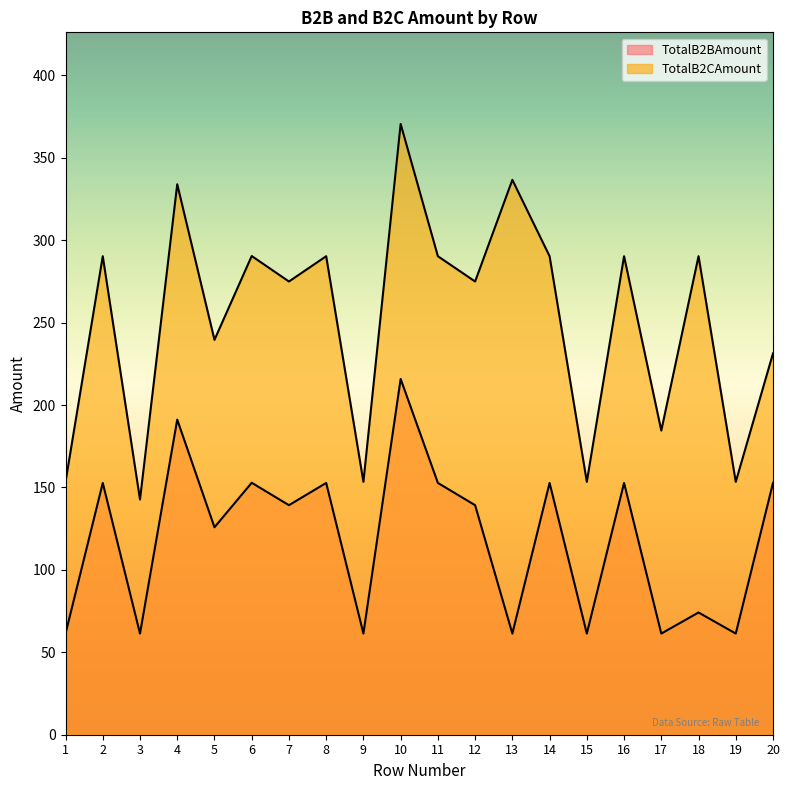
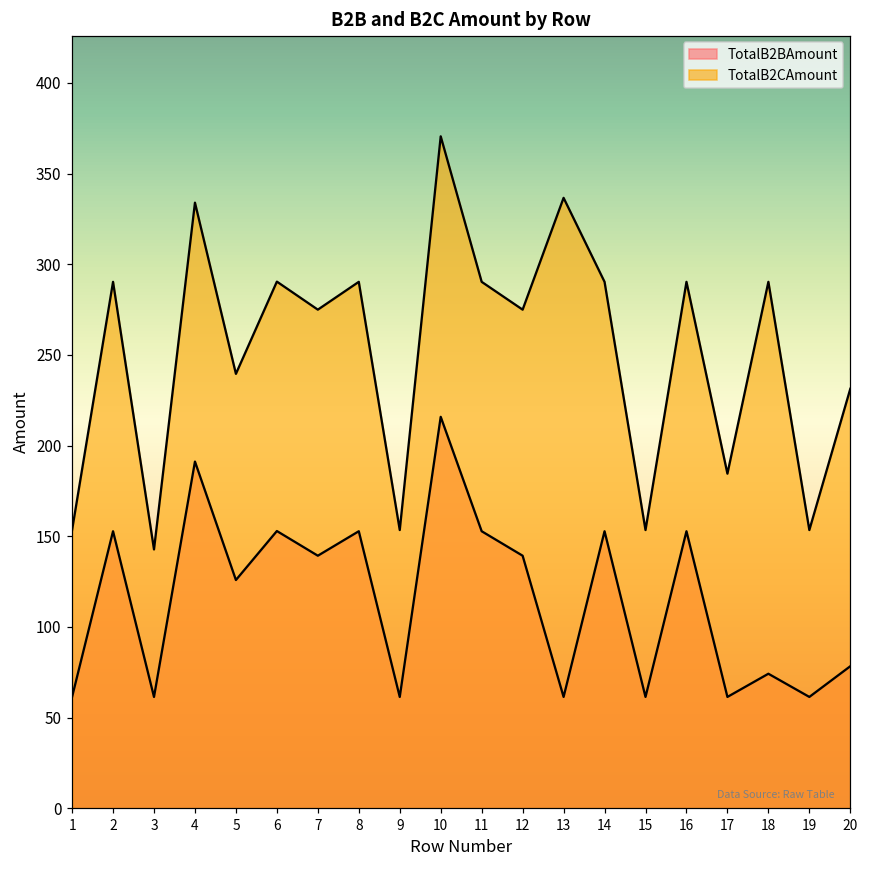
TotalB2BAmount, 20: 153 -> 78
